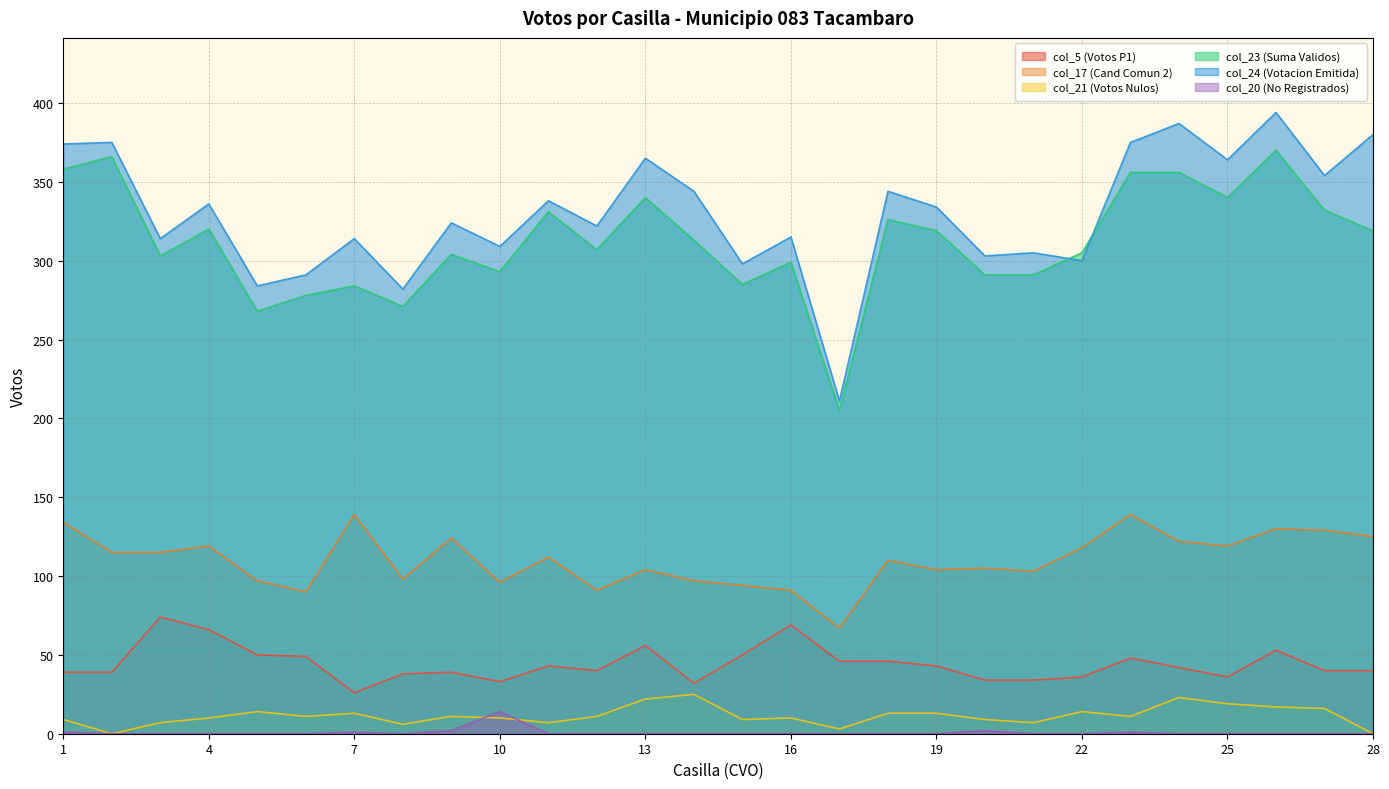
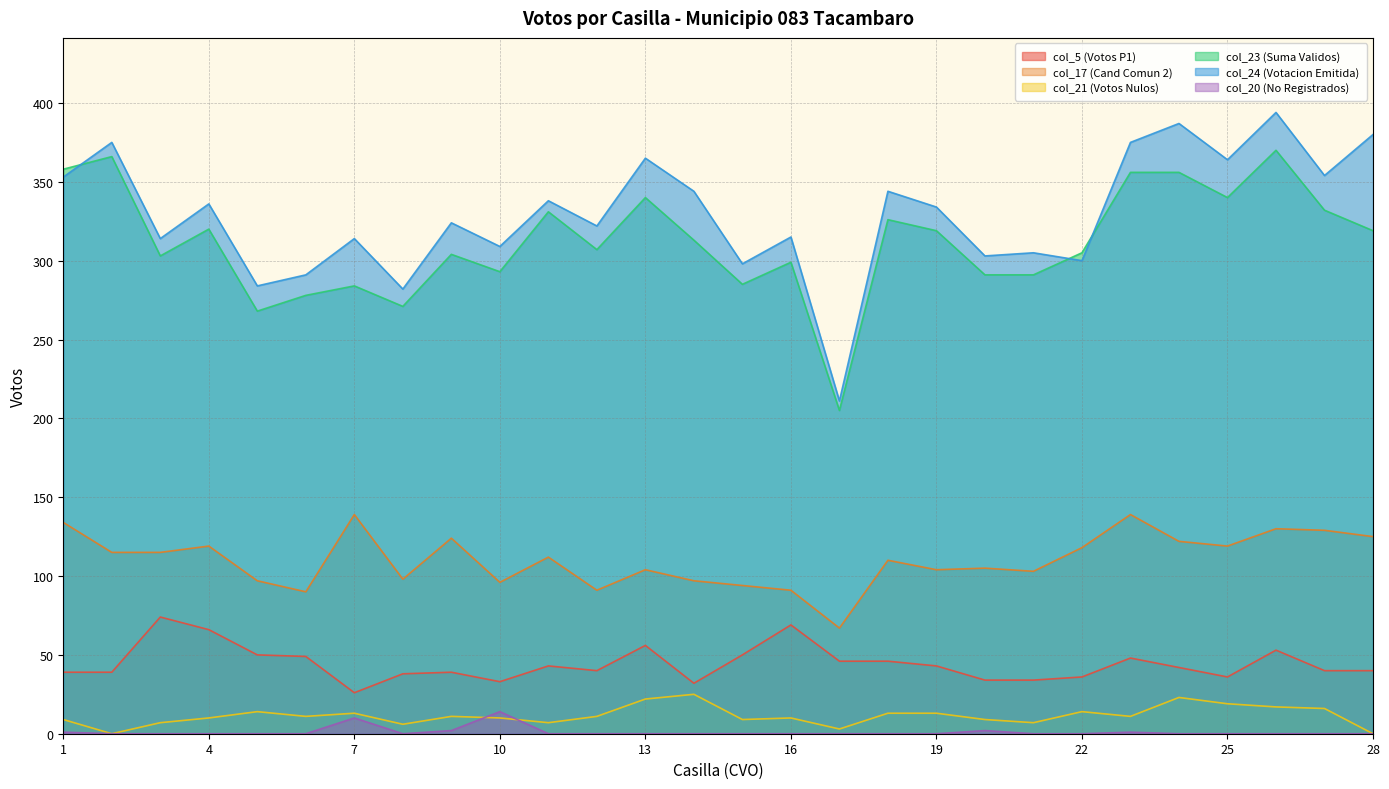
col_24 (Votacion Emitida), 1: 374 -> 353
col_20 (No Registrados), 7: 1 -> 10
